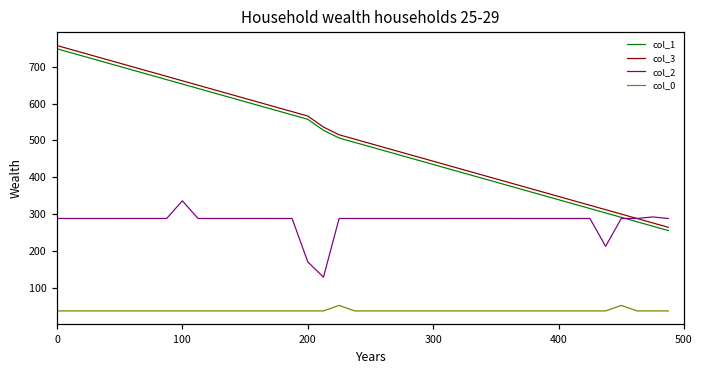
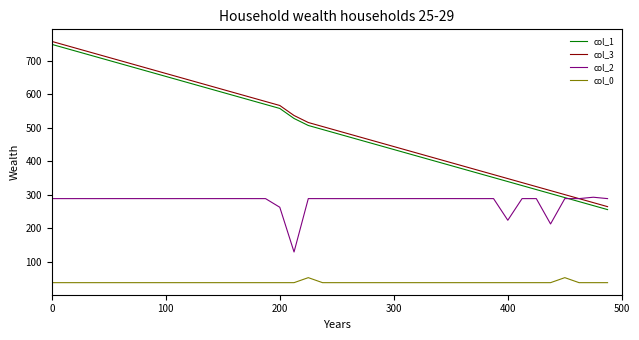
col_2, 100: 340 -> 290
col_2, 200: 170 -> 260
col_2, 400: 290 -> 220
